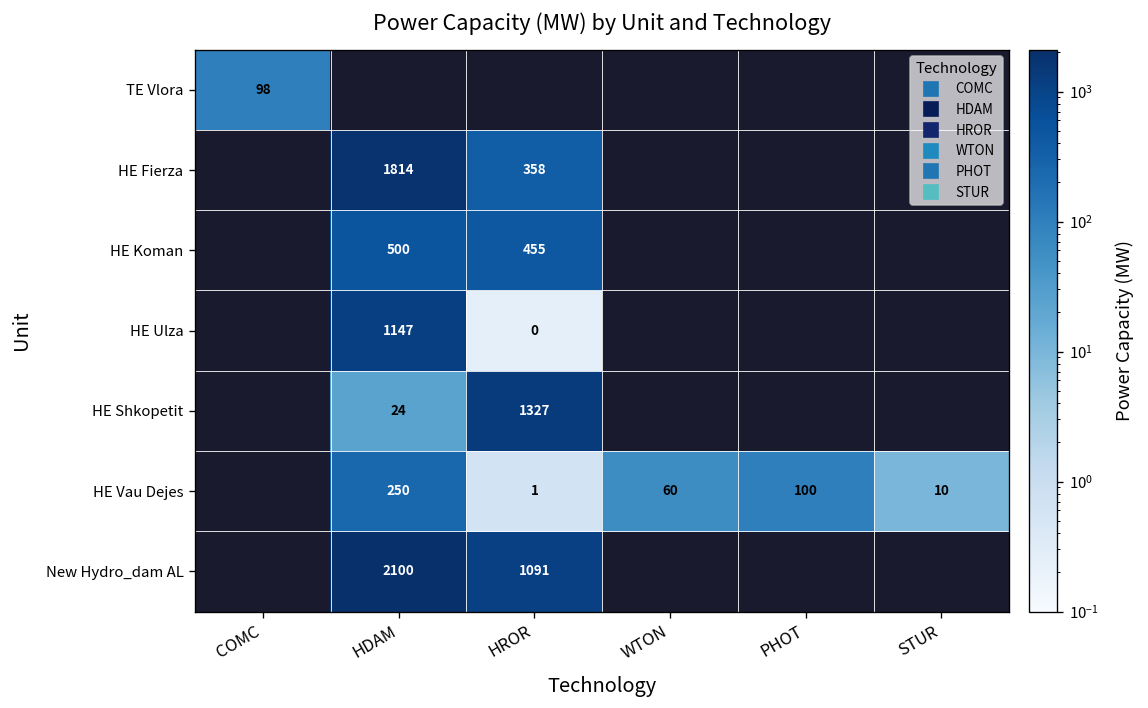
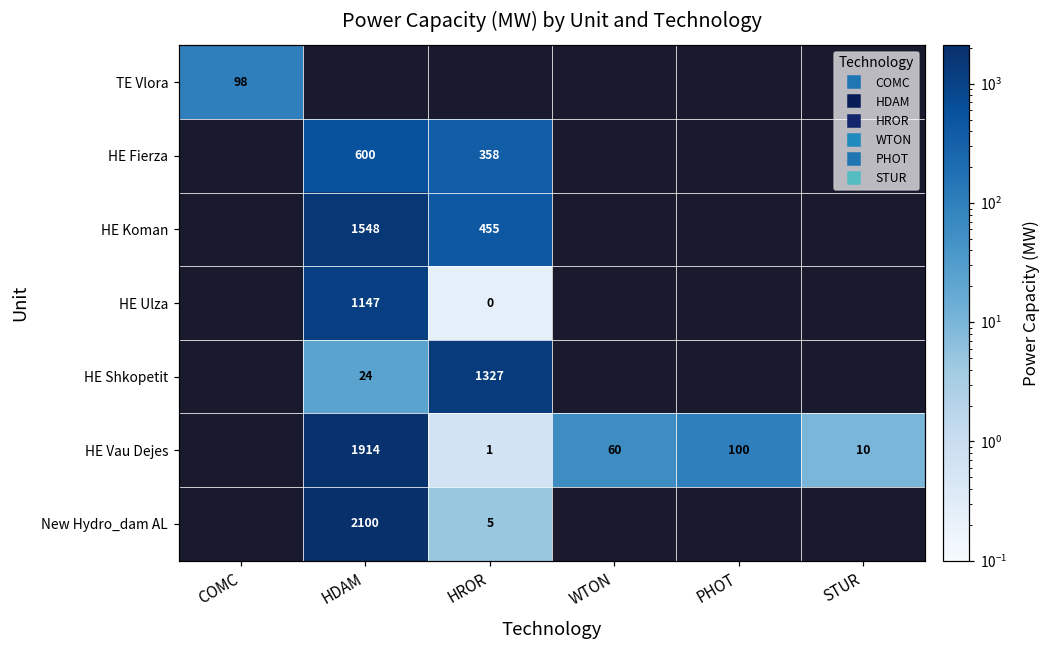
HE Fierza, HDAM: 1814 -> 600
HE Koman, HDAM: 500 -> 1548
HE Vau Dejes, HDAM: 250 -> 1914
New Hydro_dam AL, HROR: 1091 -> 5
